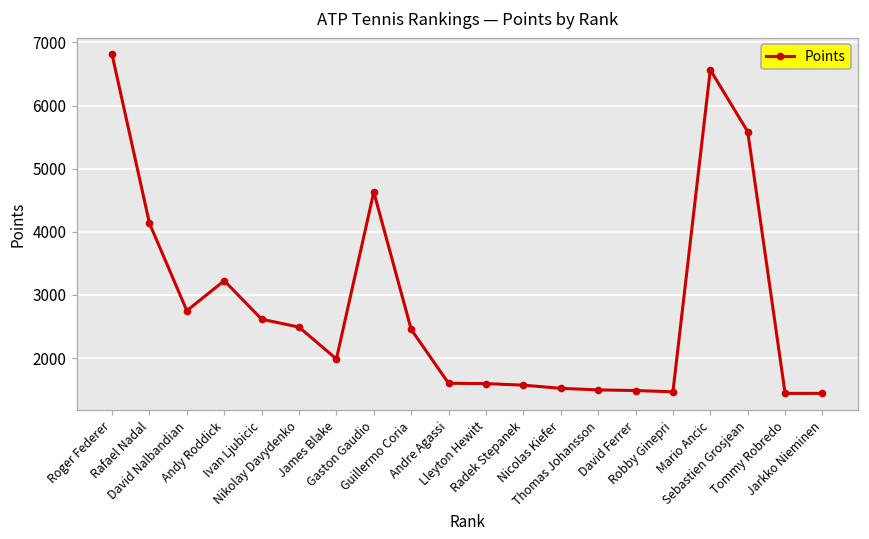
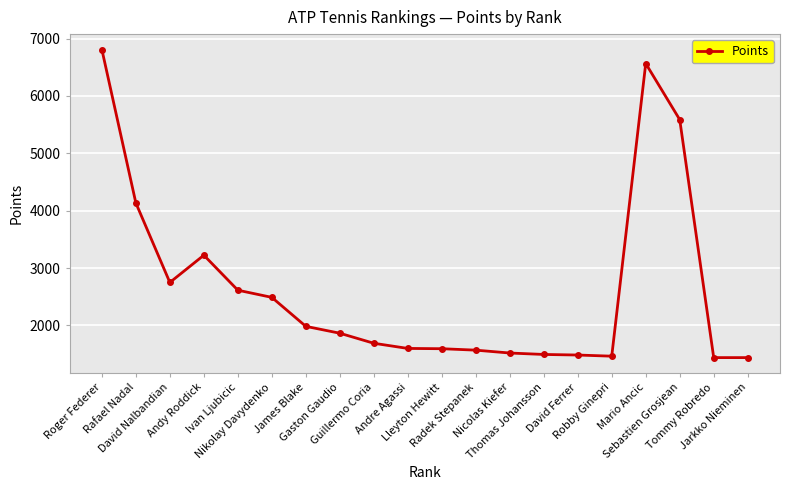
Gaston Gaudio: 4600 -> 1900
Guillermo Coria: 2500 -> 1700
